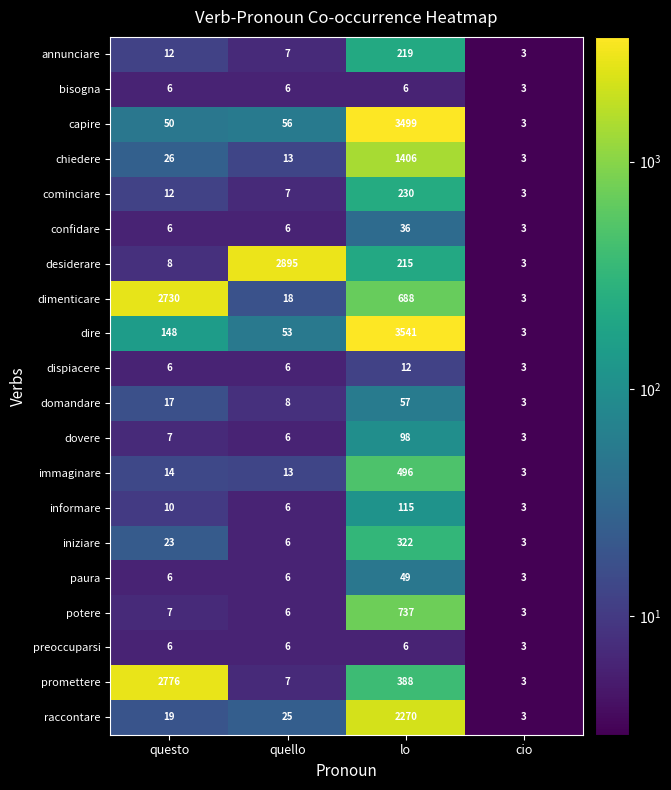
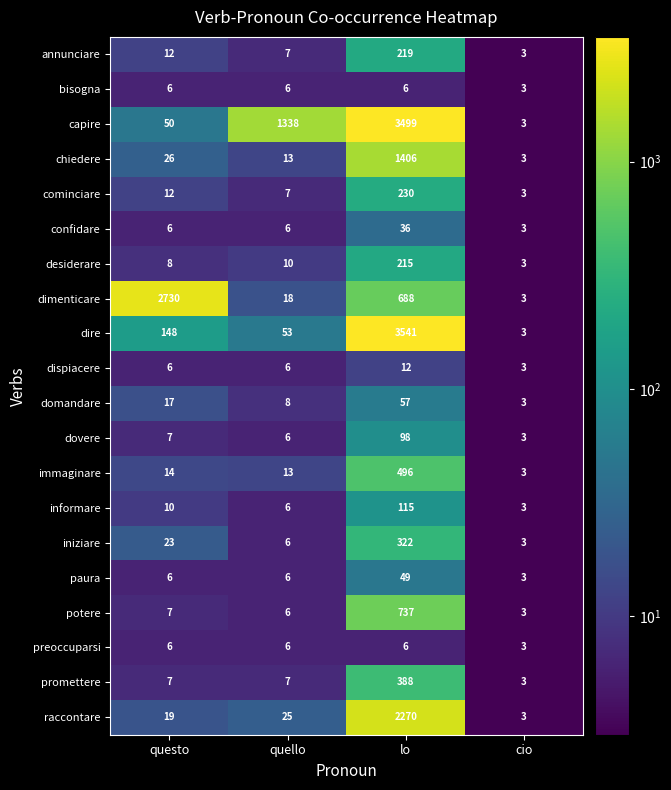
capire, quello: 56 -> 1338
desiderare, quello: 2895 -> 10
promettere, questo: 2776 -> 7
